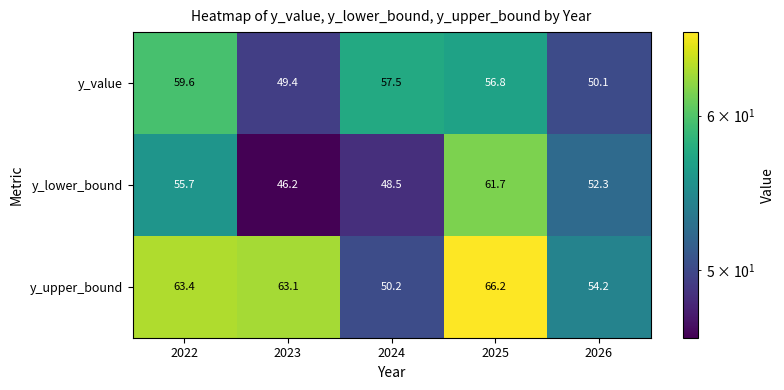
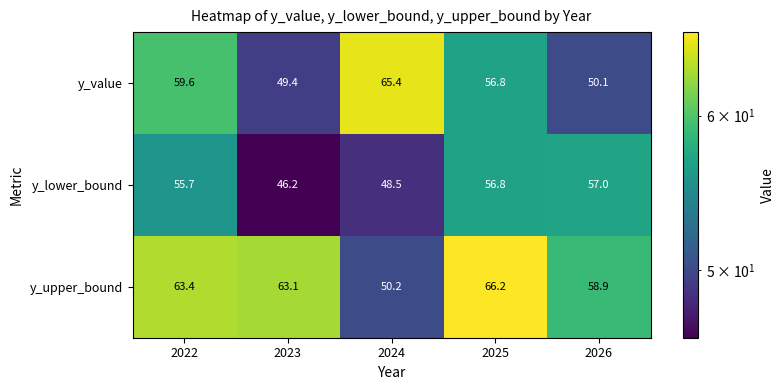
y_value, 2024: 57.5 -> 65.4
y_lower_bound, 2025: 61.7 -> 56.8
y_lower_bound, 2026: 52.3 -> 57.0
y_upper_bound, 2026: 54.2 -> 58.9
